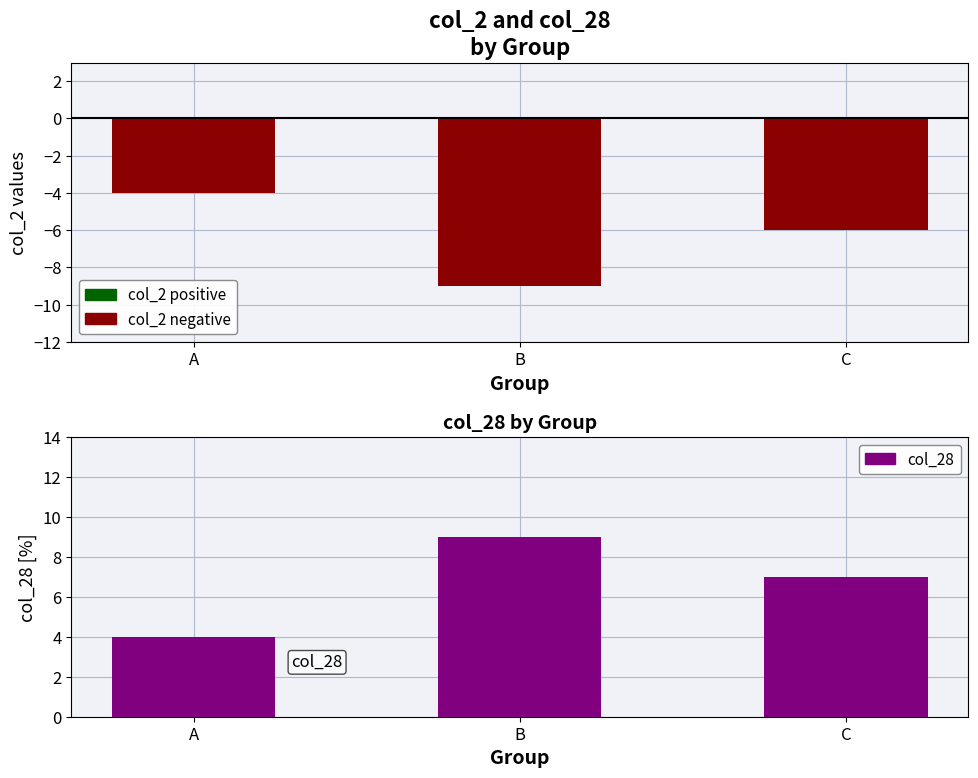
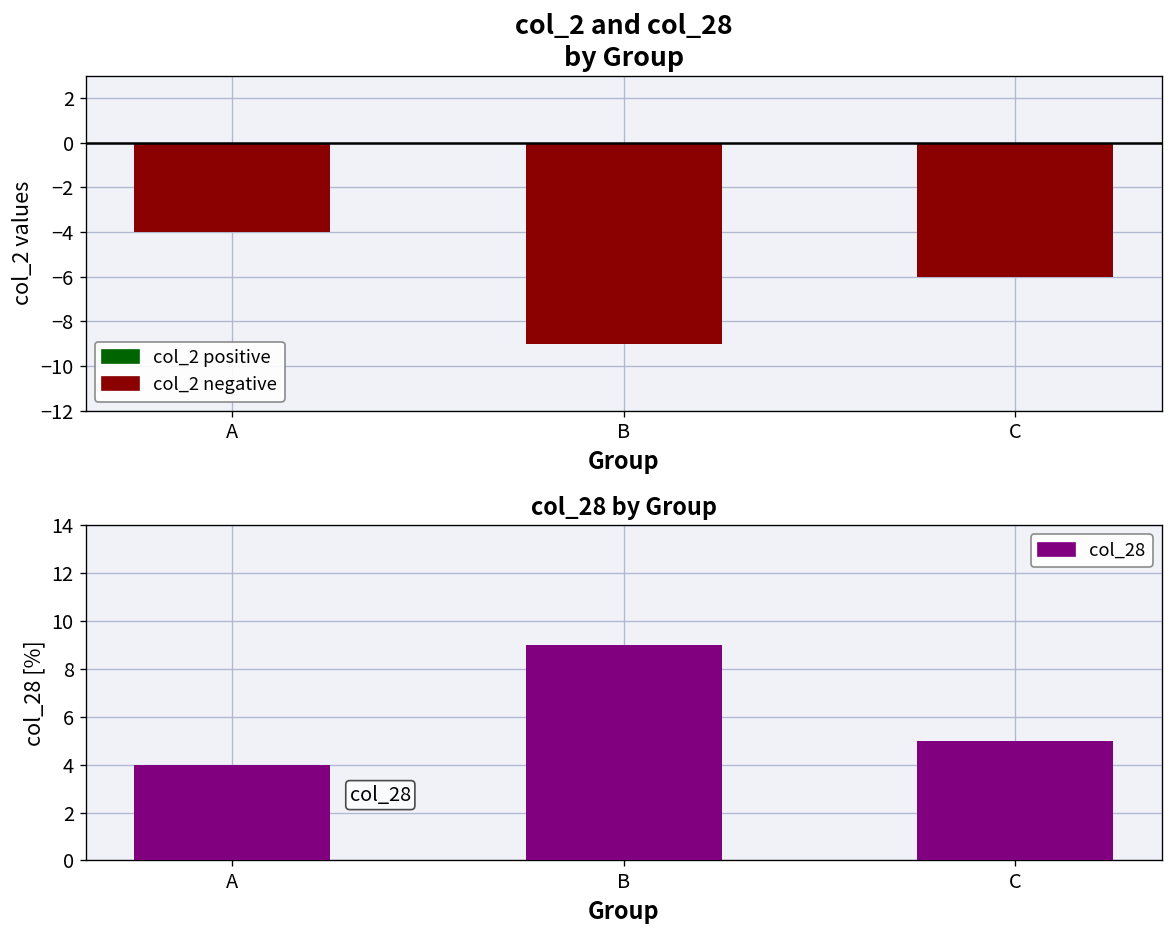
col_28 by Group, C: 7 -> 5
